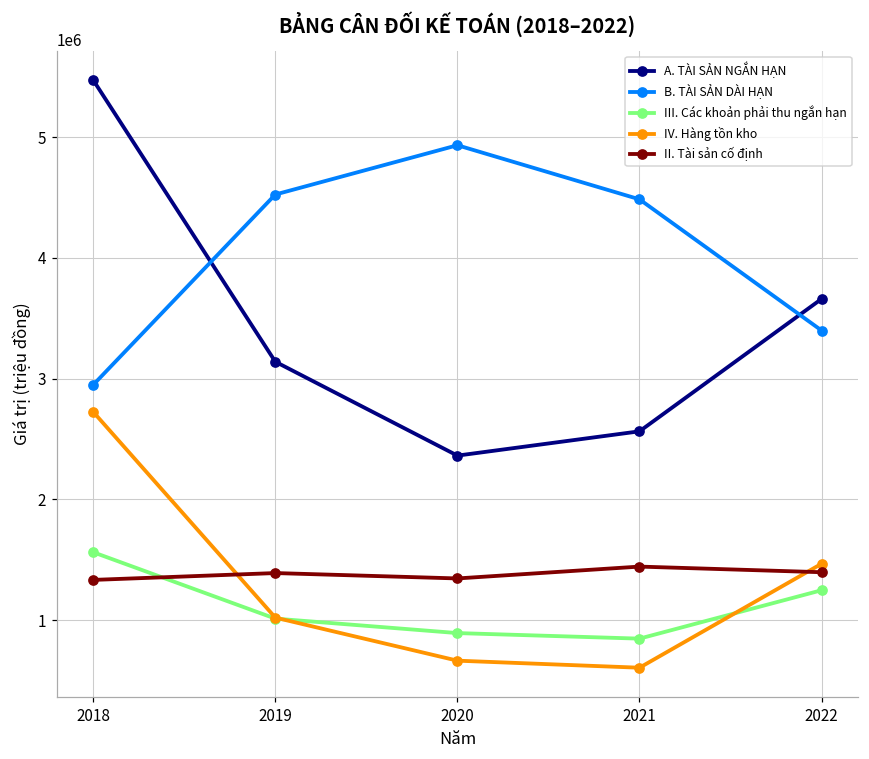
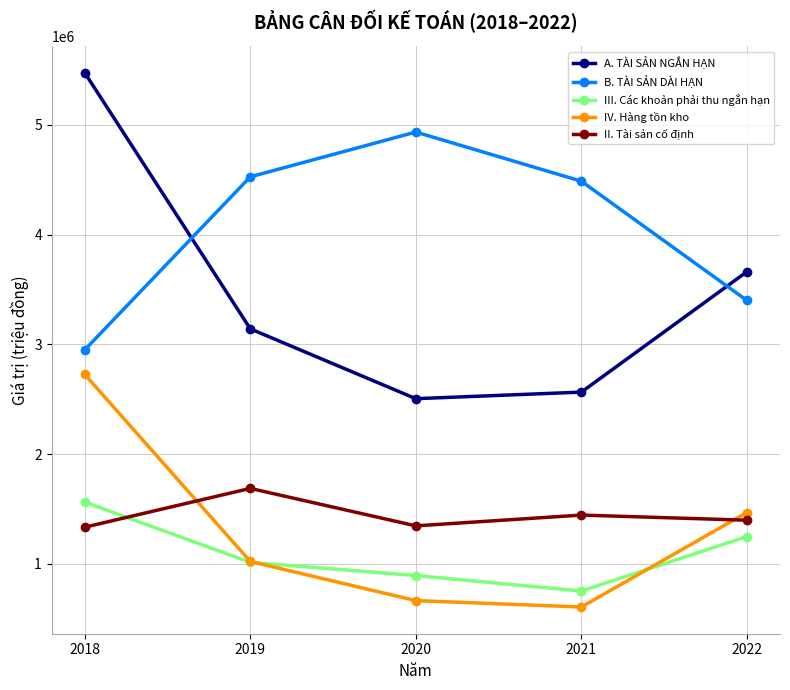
II. Tài sản cố định, 2019: 1390000 -> 1690000
A. TÀI SẢN NGẮN HẠN, 2020: 2360000 -> 2500000
III. Các khoản phải thu ngắn hạn, 2021: 850000 -> 750000
